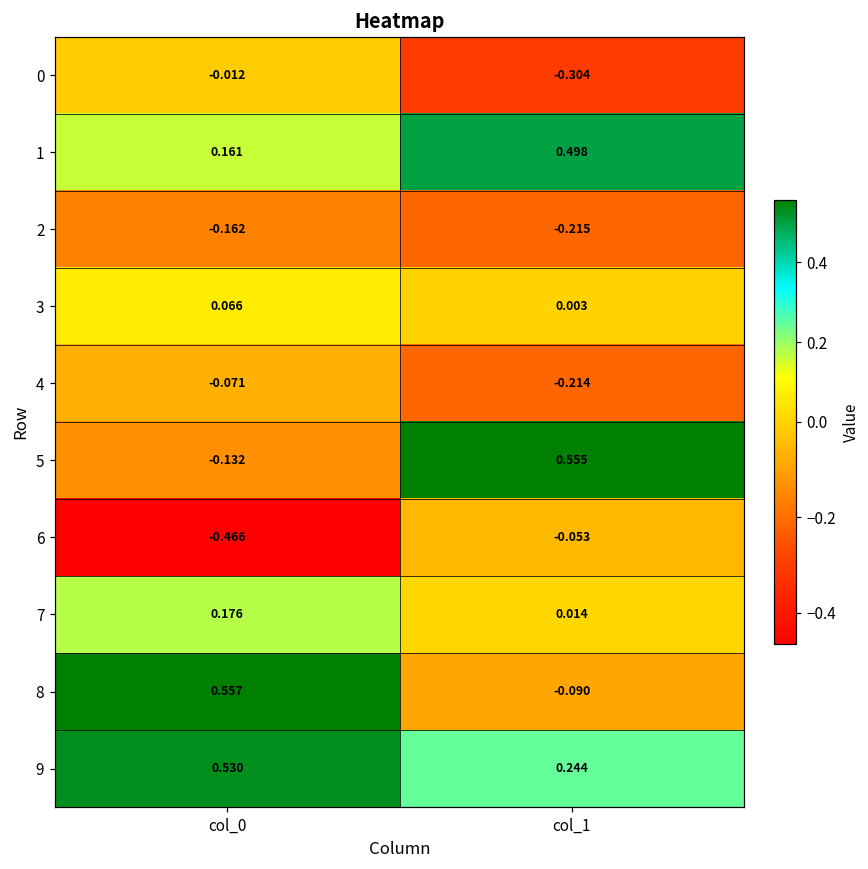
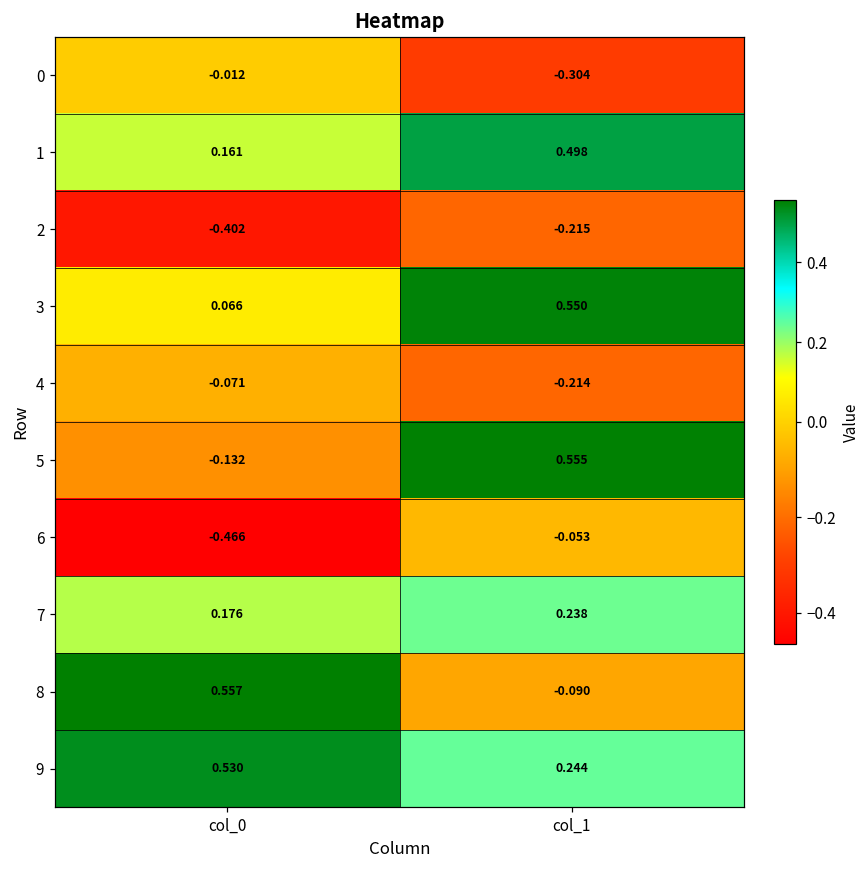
2, col_0: -0.162 -> -0.402
3, col_1: 0.003 -> 0.550
7, col_1: 0.014 -> 0.238
